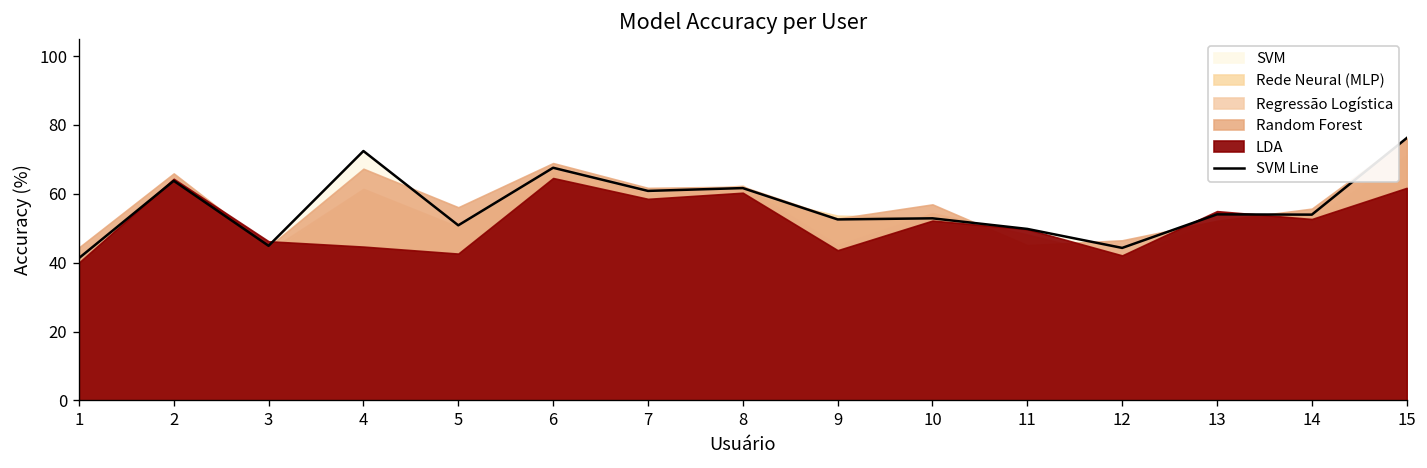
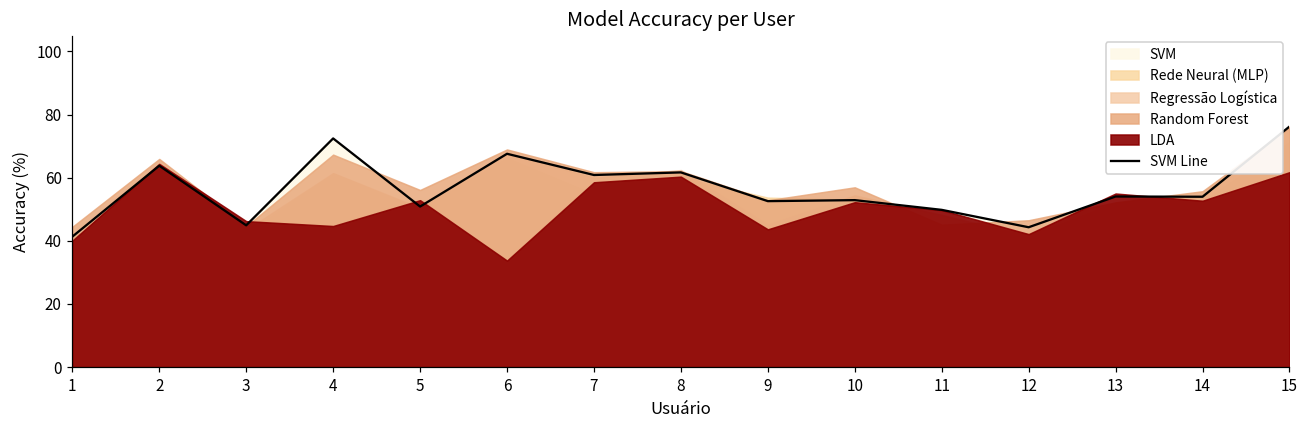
LDA, 5: 43 -> 53
LDA, 6: 65 -> 34
